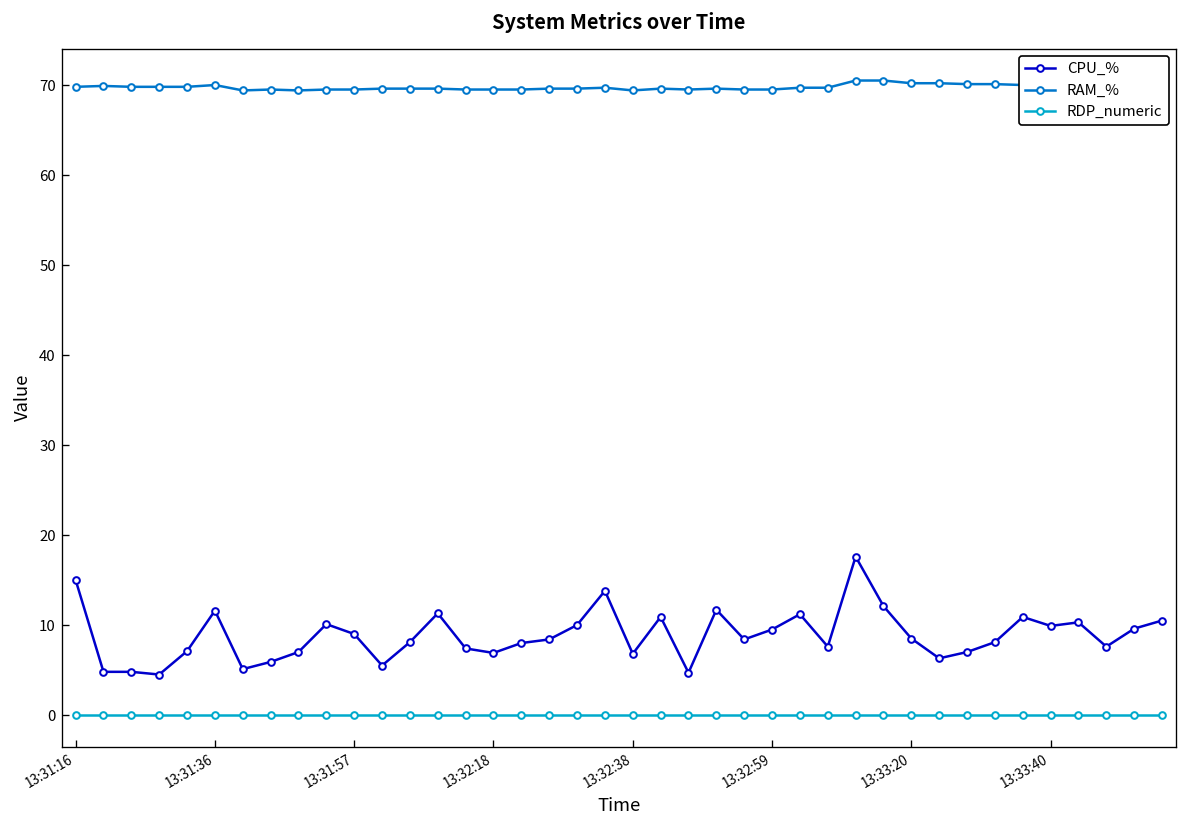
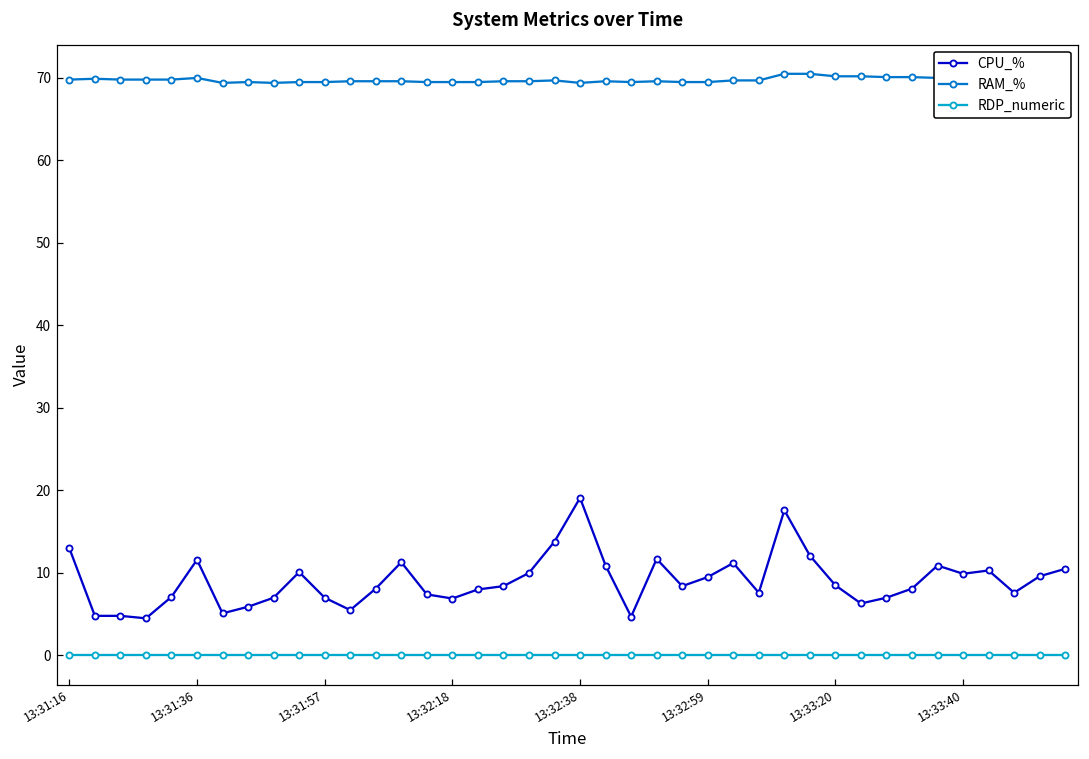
CPU_%, 13:31:16: 15 -> 13
CPU_%, 13:31:57: 9 -> 7
CPU_%, 13:32:38: 7 -> 19
